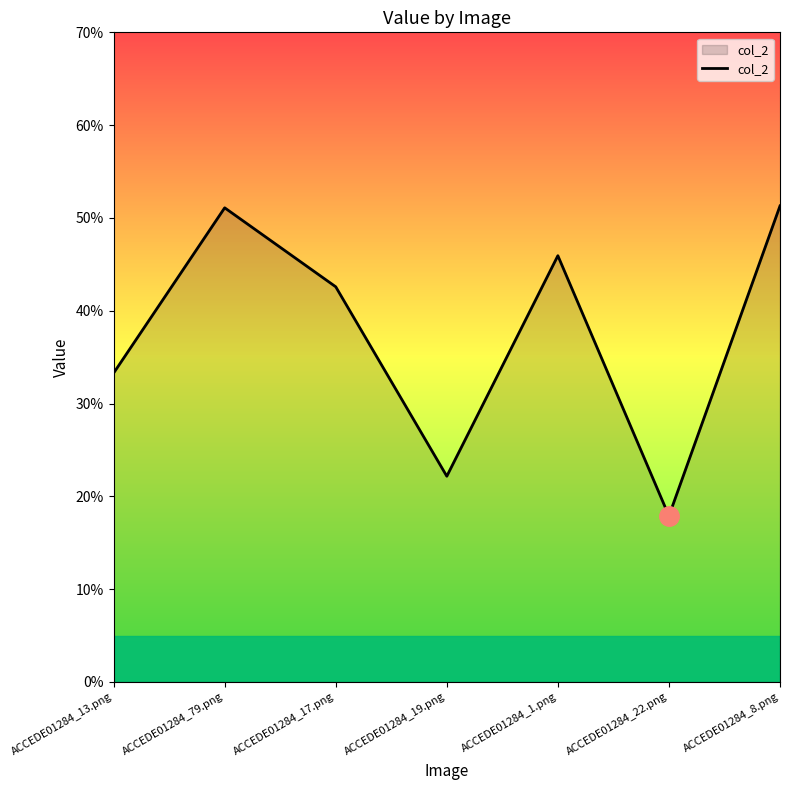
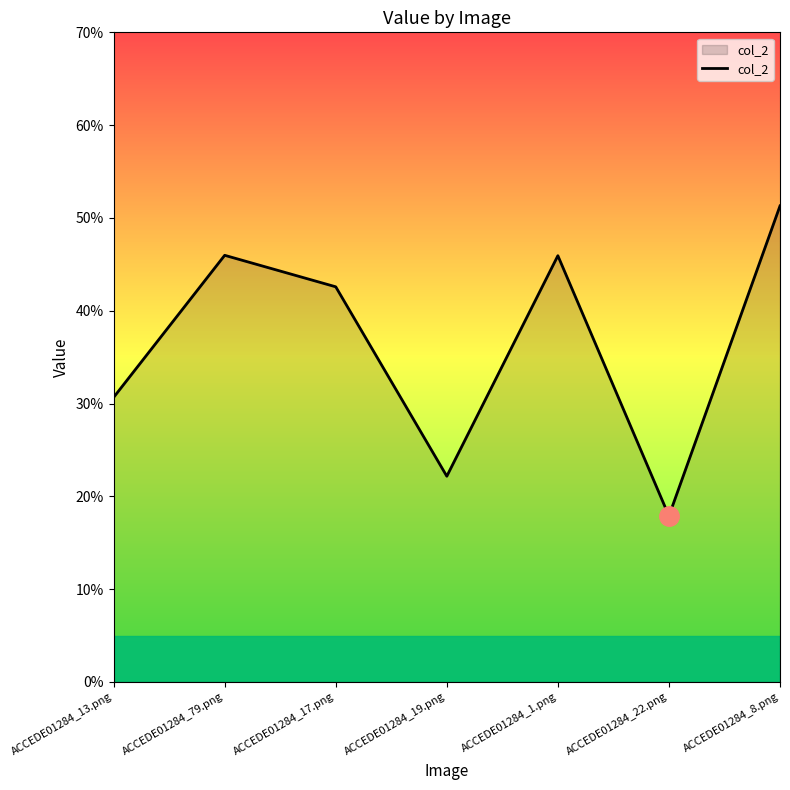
col_2, ACCEDE01284_13.png: 33% -> 31%
col_2, ACCEDE01284_79.png: 51% -> 46%
